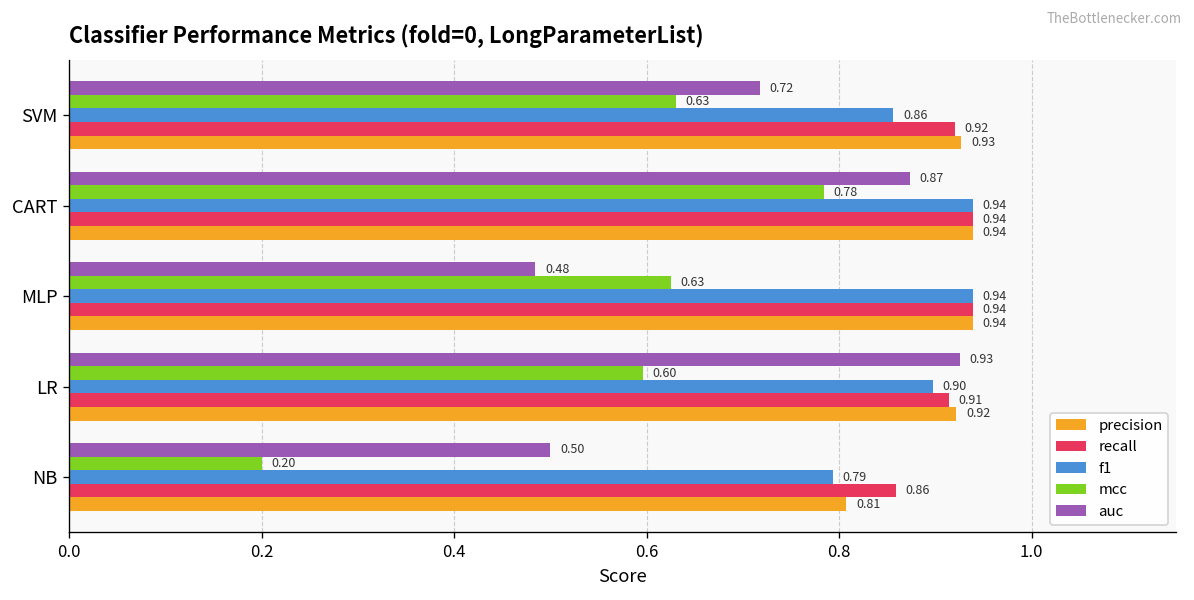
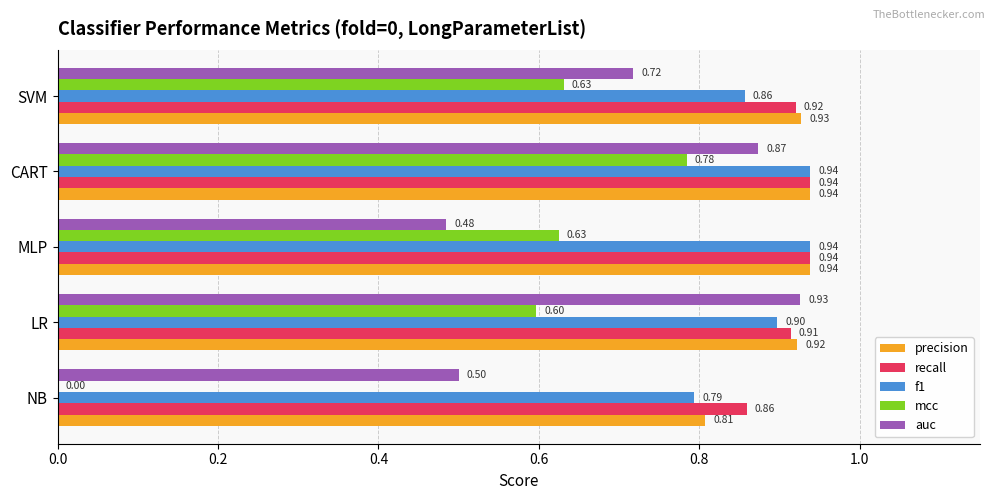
mcc, NB: 0.20 -> 0.00
